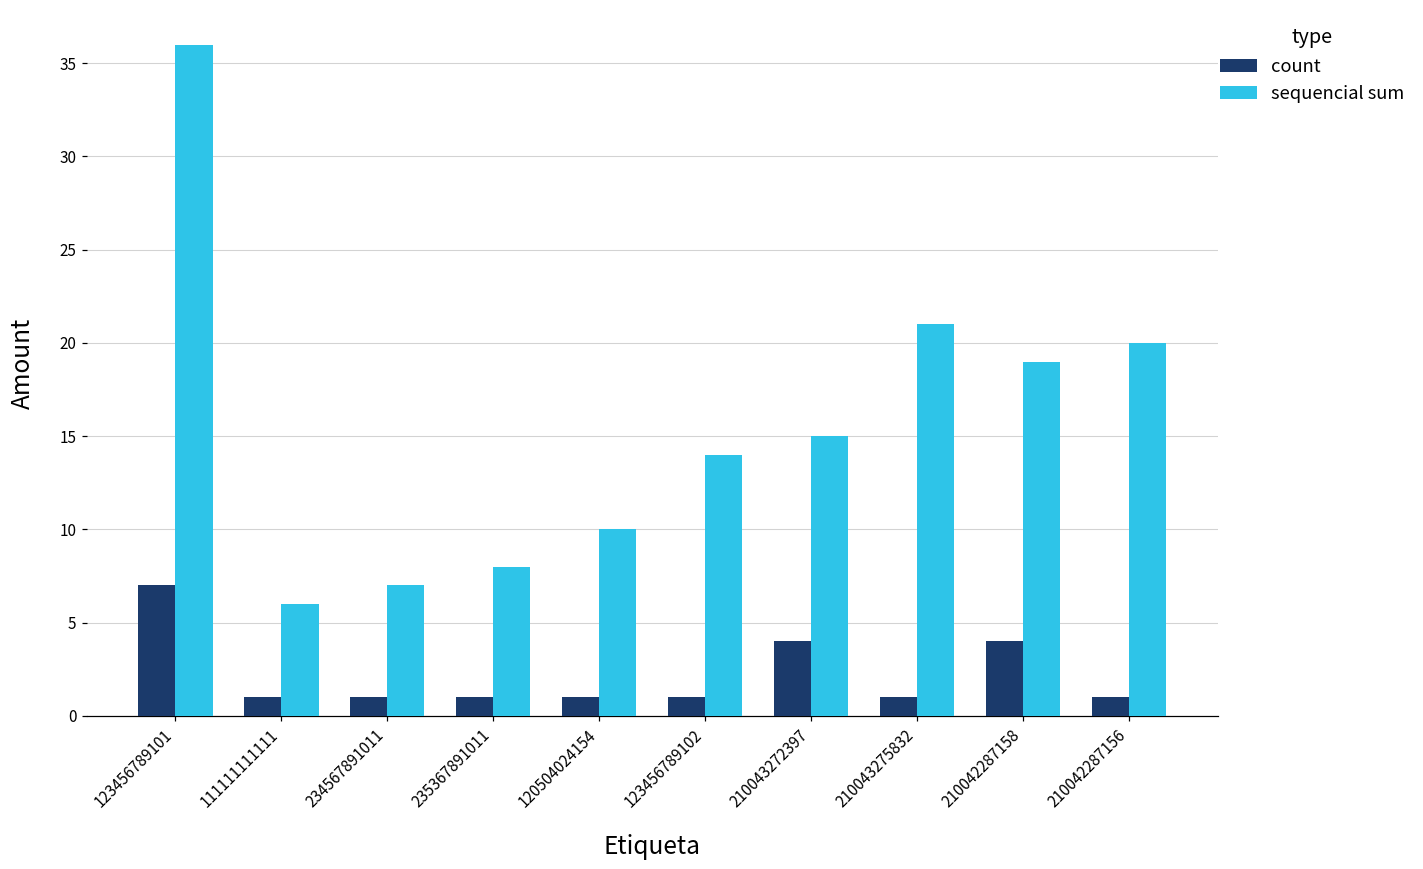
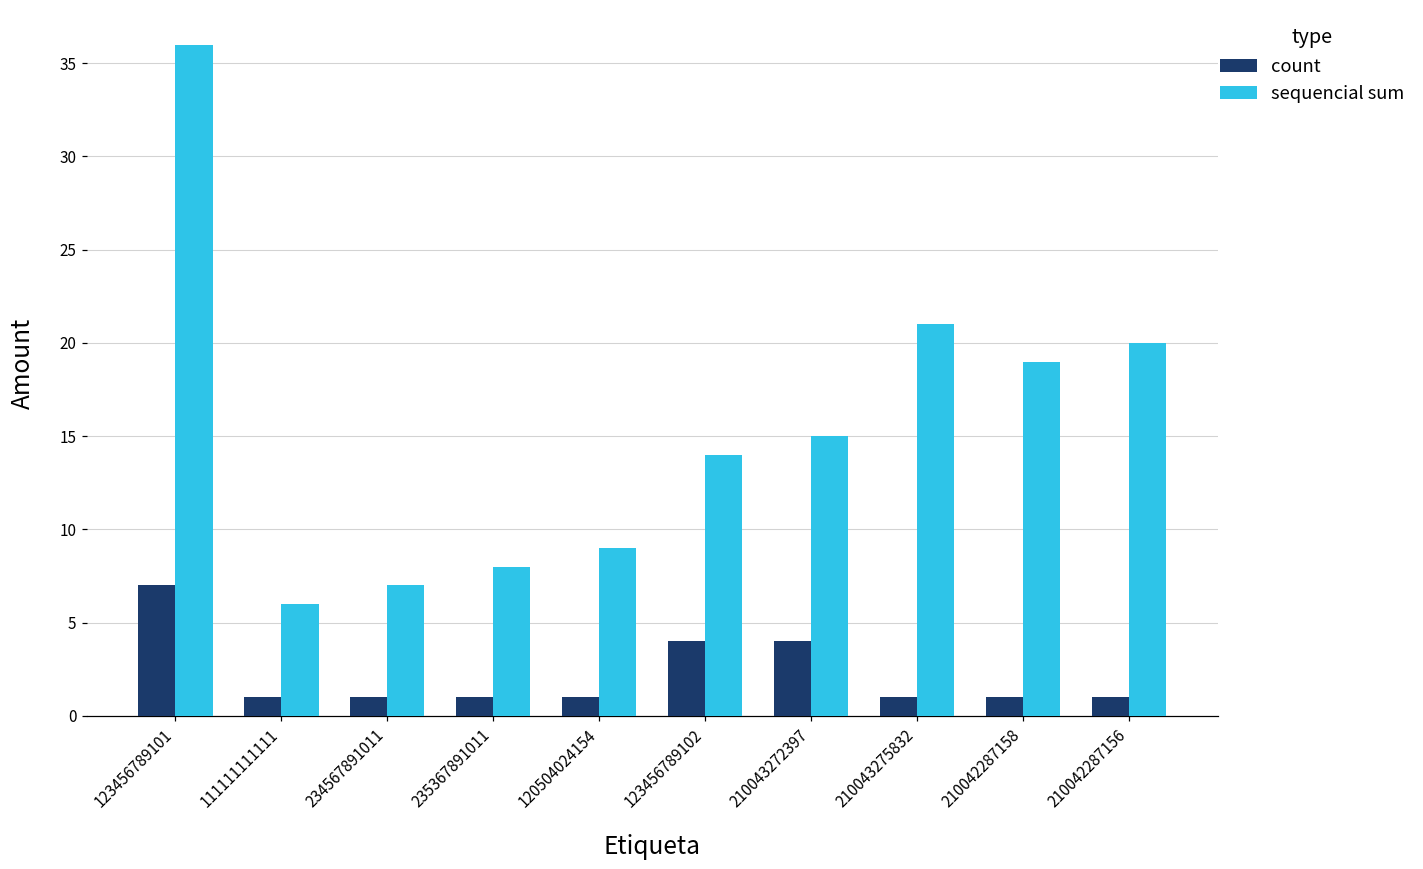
sequencial sum, 120504024154: 10 -> 9
count, 123456789102: 1 -> 4
count, 210042287158: 4 -> 1
